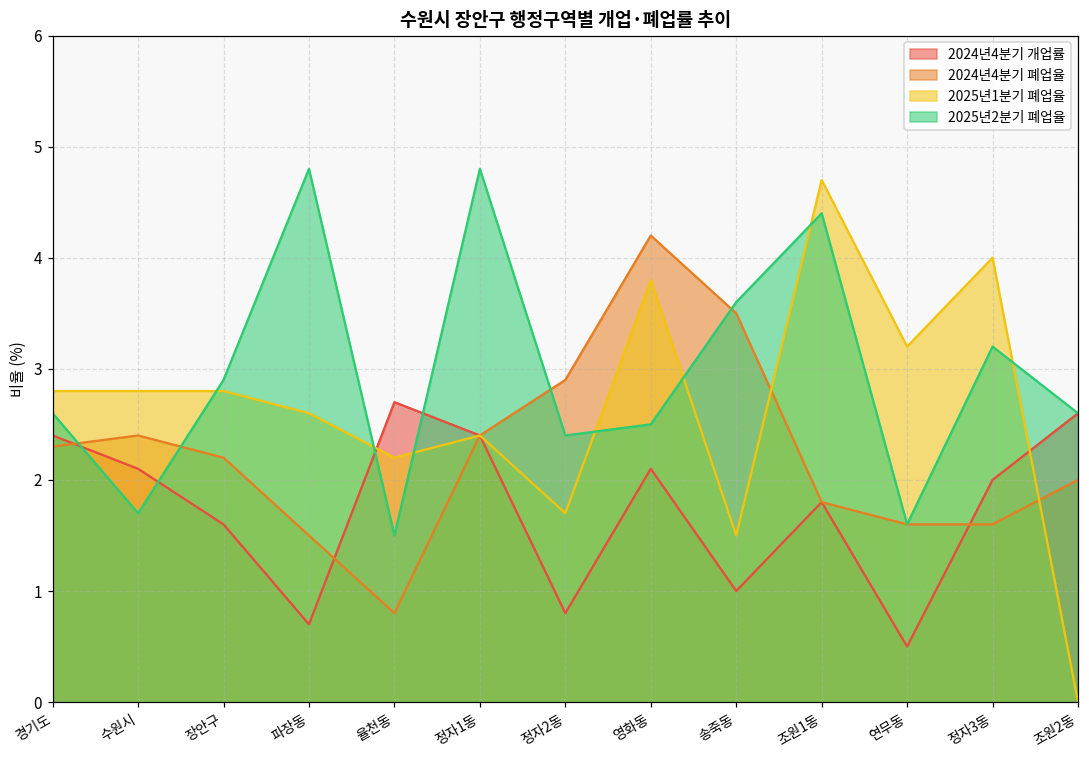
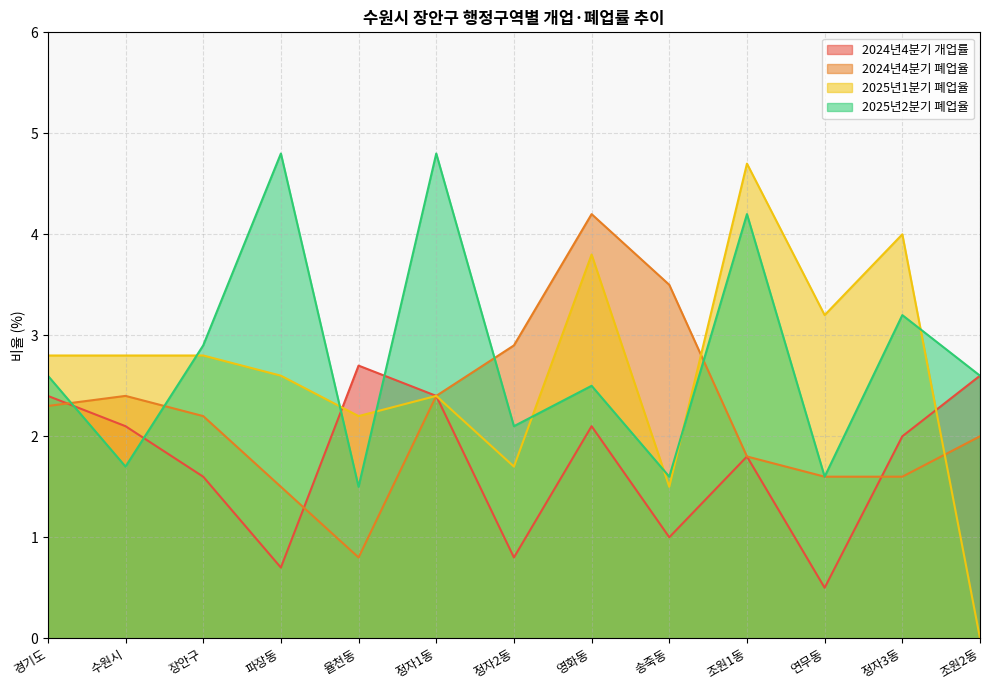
2025년2분기 폐업율, 정자2동: 2.4 -> 2.1
2025년2분기 폐업율, 송죽동: 3.6 -> 1.6
2025년2분기 폐업율, 조원1동: 4.4 -> 4.2
